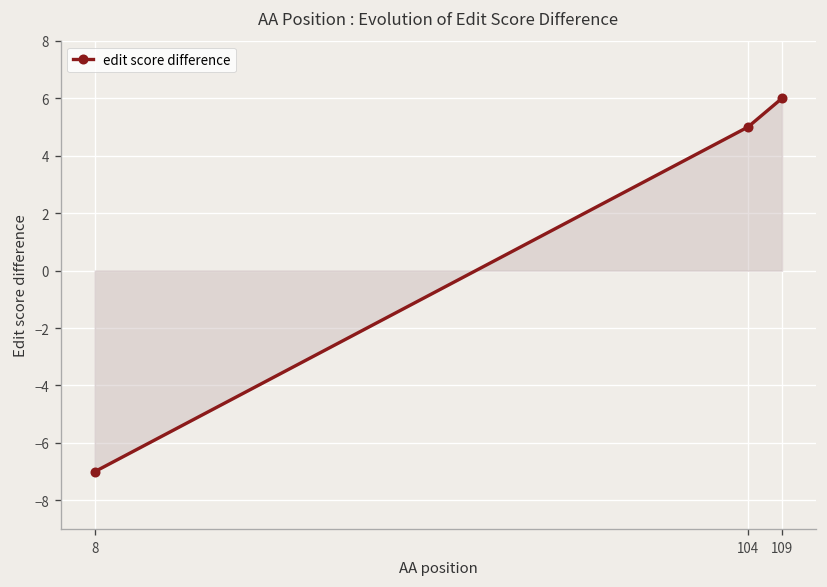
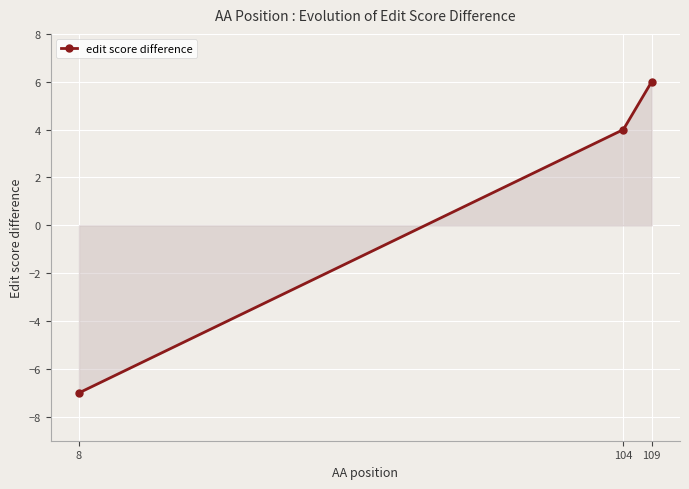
edit score difference, 104: 5 -> 4
